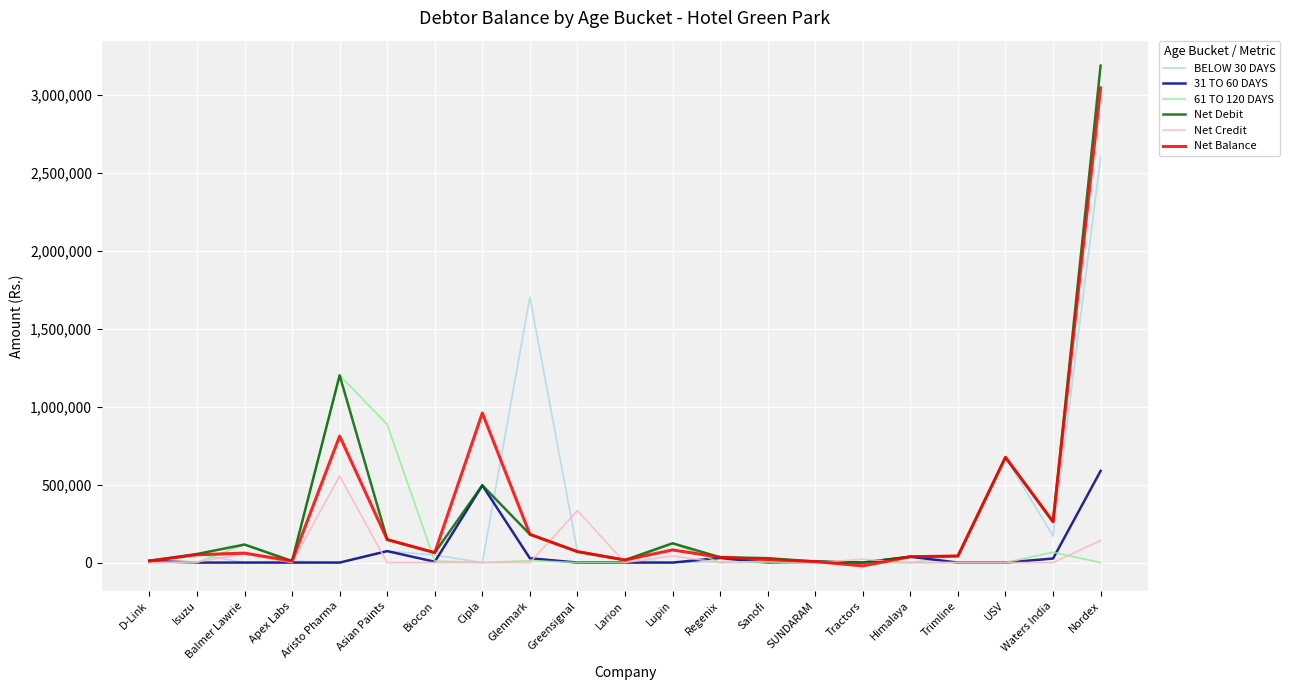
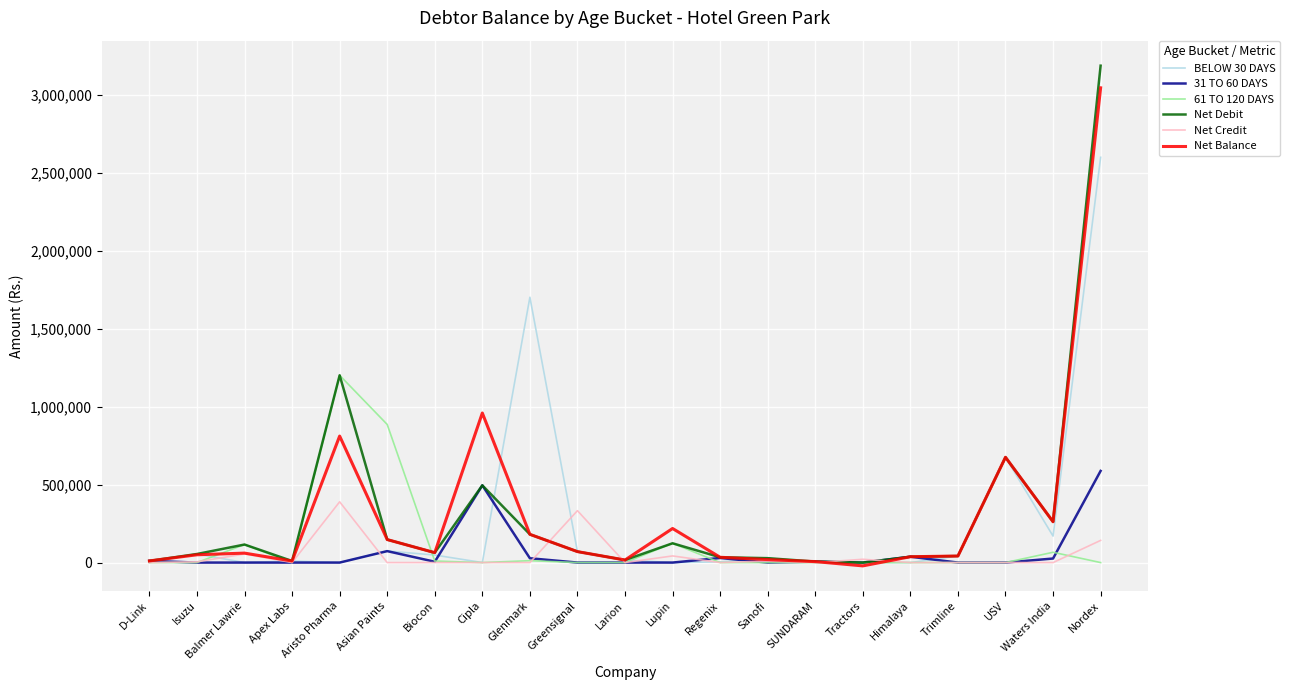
Net Credit, Aristo Pharma: 560,000 -> 390,000
Net Balance, Lupin: 80,000 -> 220,000
